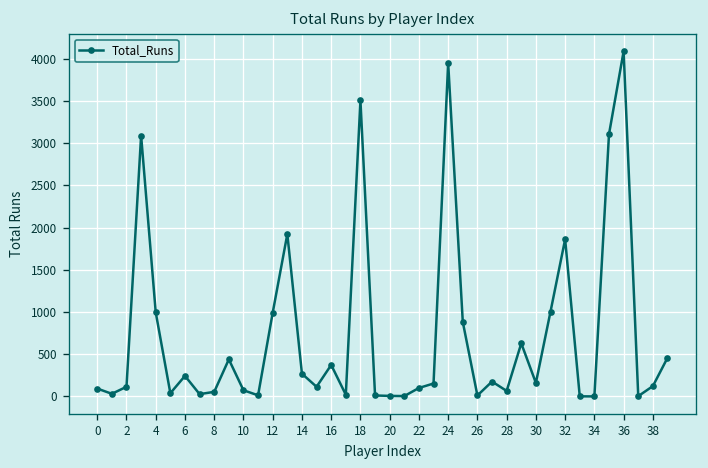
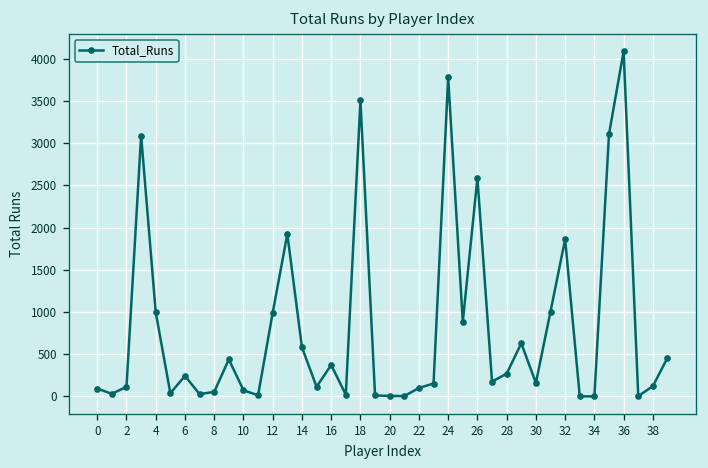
14: 300 -> 600
24: 4000 -> 3800
26: 0 -> 2600
28: 100 -> 300
